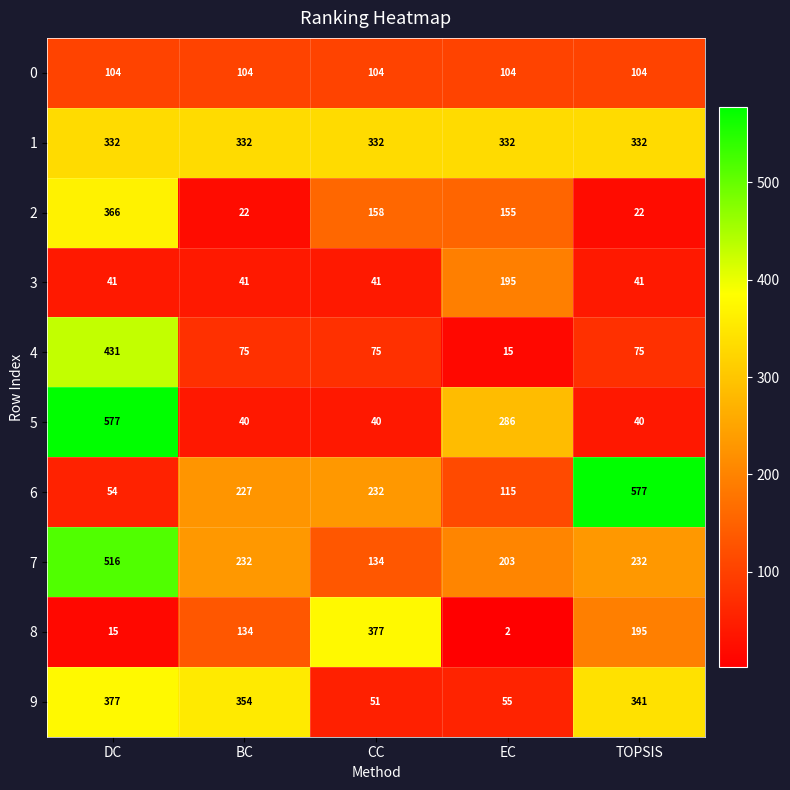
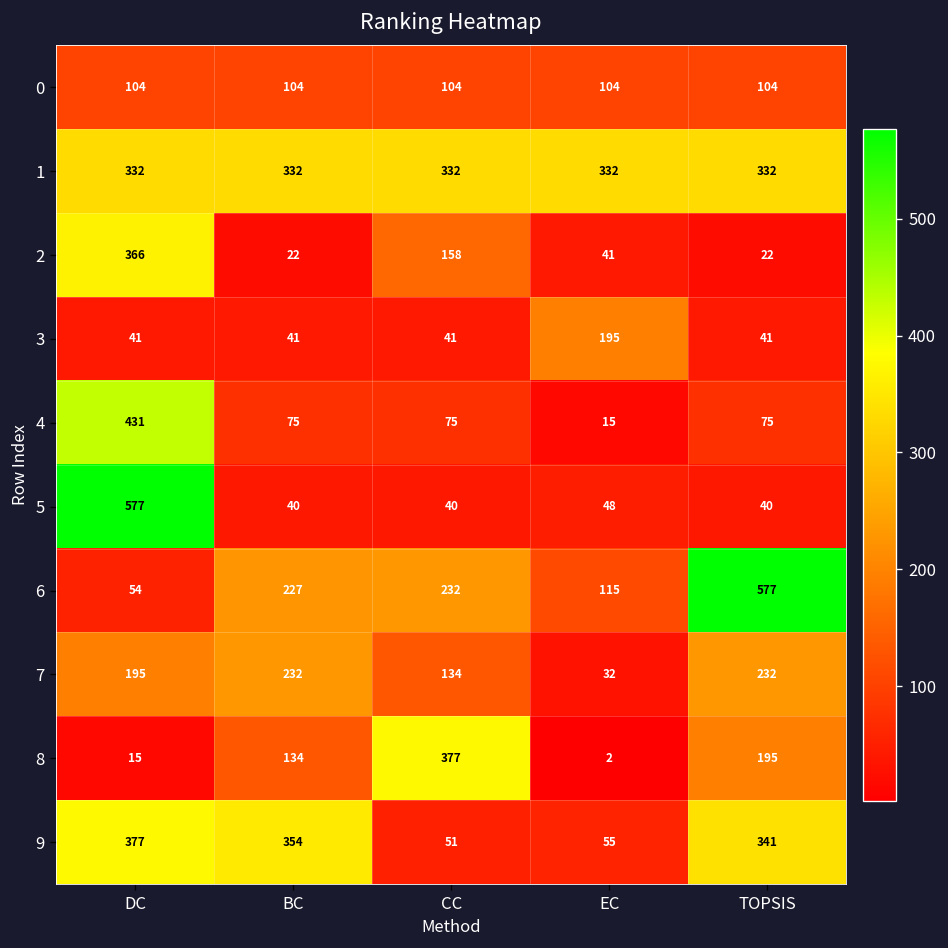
2, EC: 155 -> 41
5, EC: 286 -> 48
7, DC: 516 -> 195
7, EC: 203 -> 32
